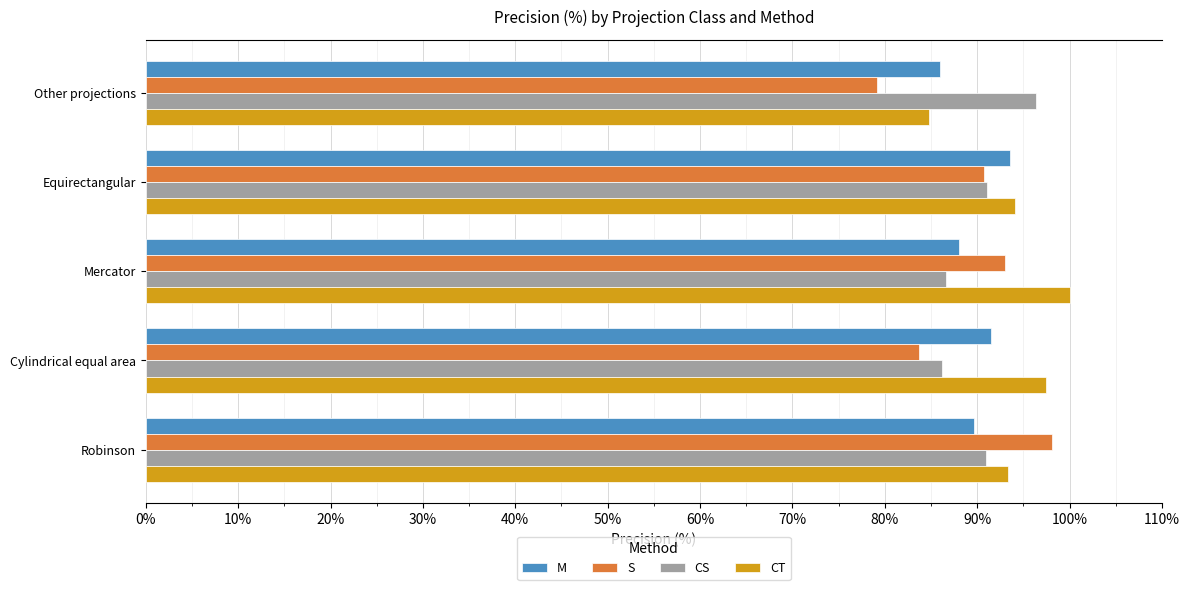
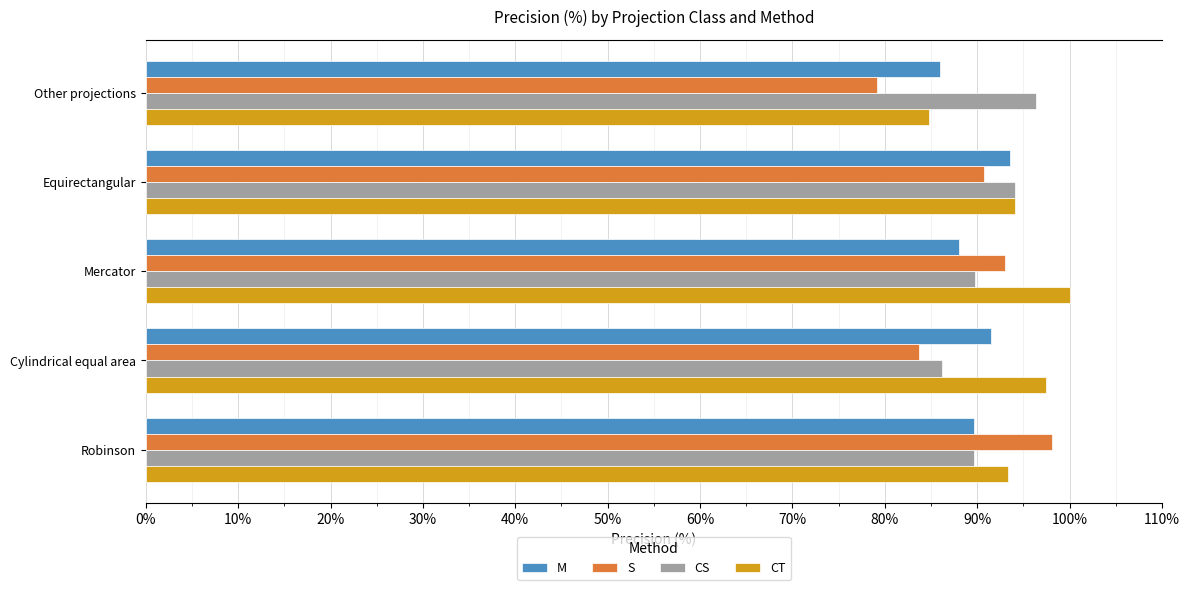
CS, Equirectangular: 91% -> 94%
CS, Mercator: 87% -> 90%
CS, Robinson: 91% -> 90%
